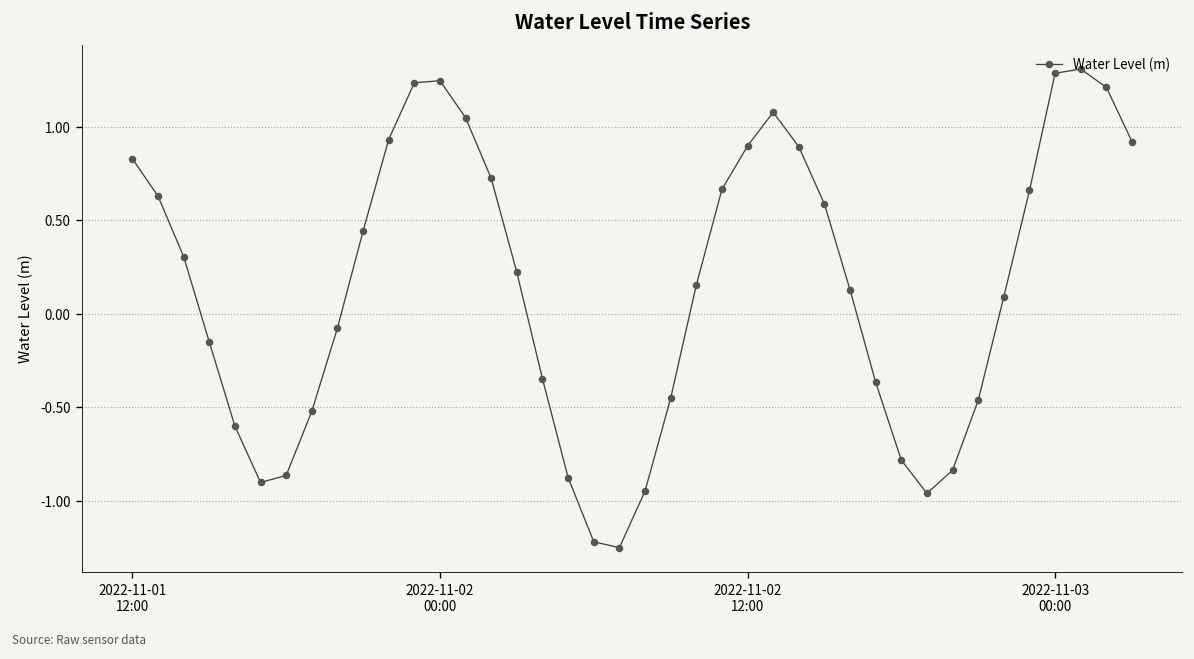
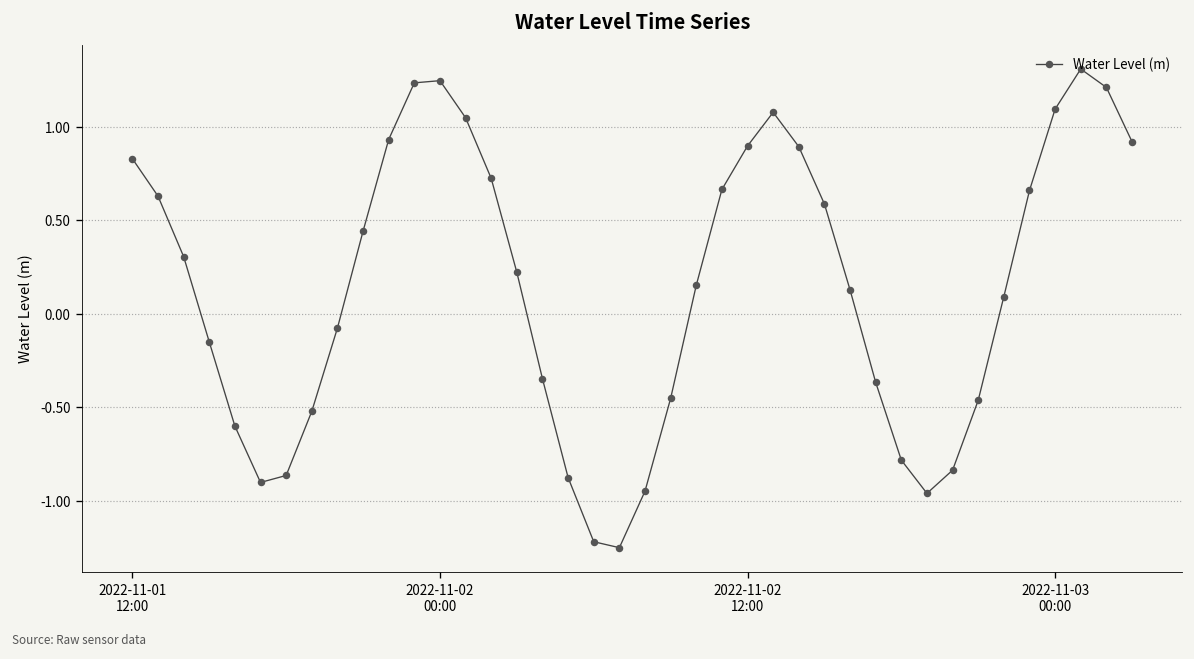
2022-11-03 00:00: 1.29 -> 1.09
